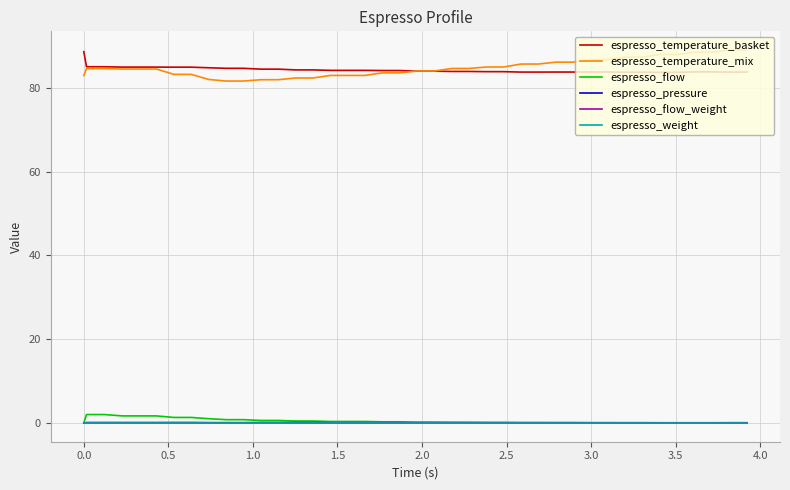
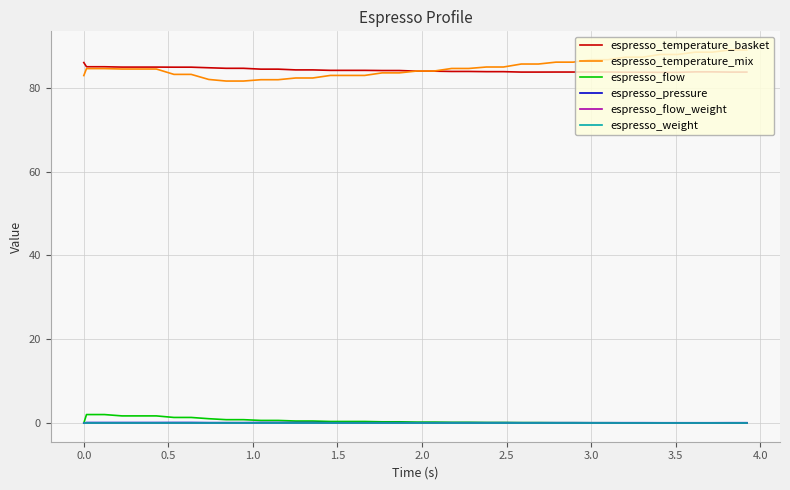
espresso_temperature_basket, 0.0: 89 -> 86
